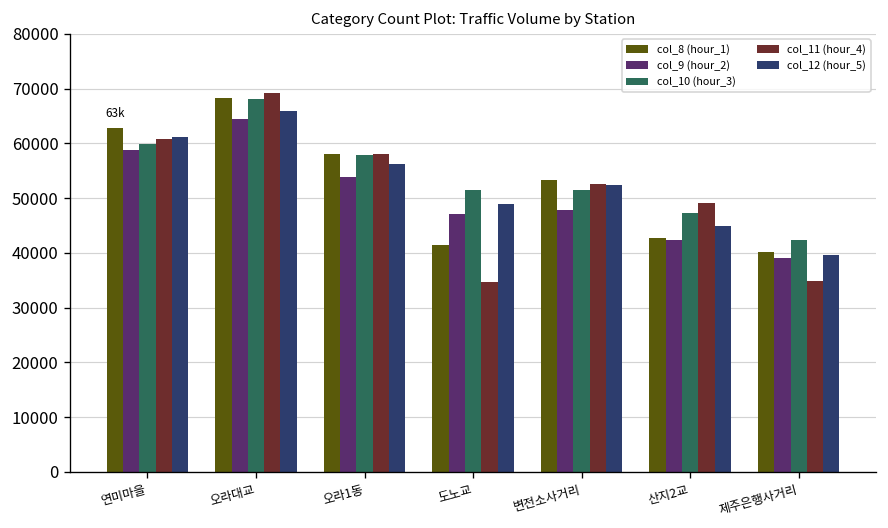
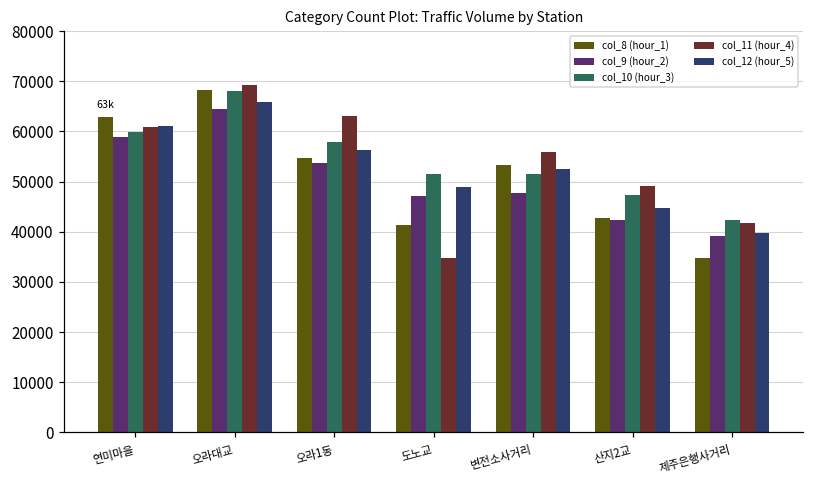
col_8 (hour_1), 오라1동: 58000 -> 55000
col_11 (hour_4), 오라1동: 58000 -> 63000
col_11 (hour_4), 변전소사거리: 53000 -> 56000
col_8 (hour_1), 제주은행사거리: 40000 -> 35000
col_11 (hour_4), 제주은행사거리: 35000 -> 42000
